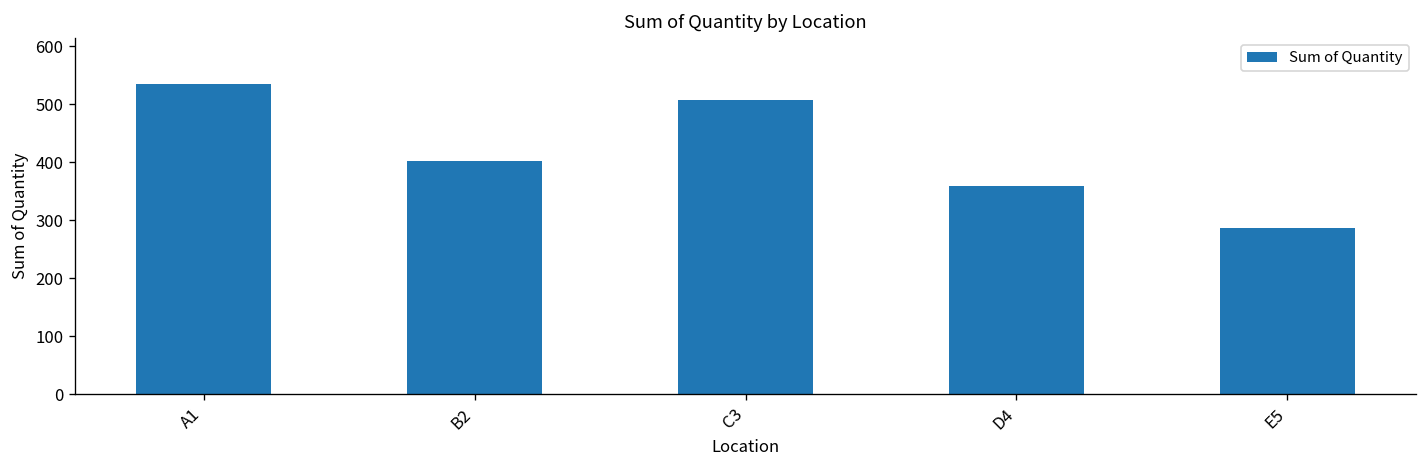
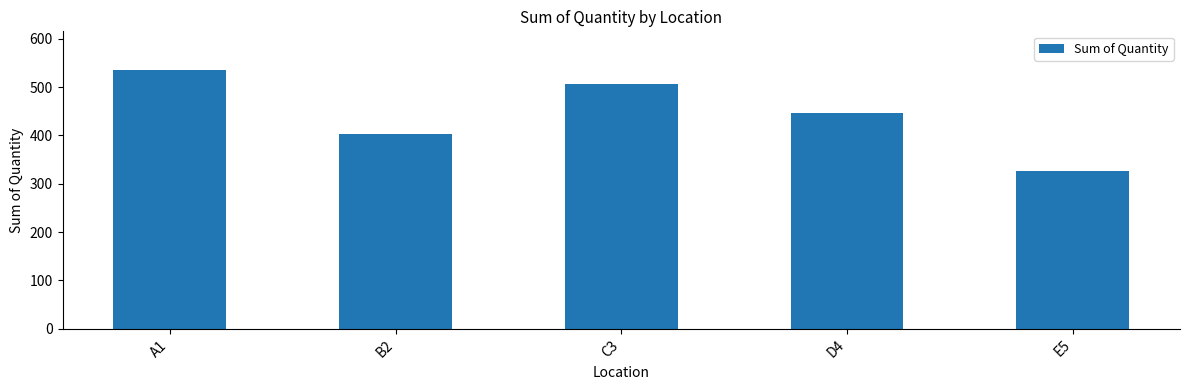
D4: 360 -> 450
E5: 290 -> 330
